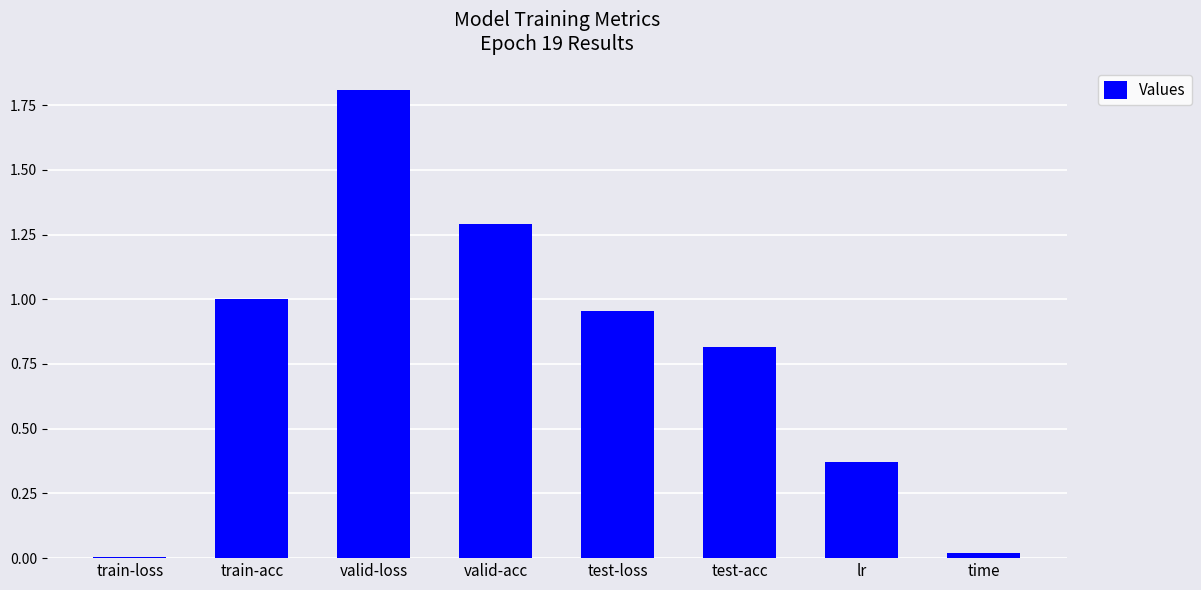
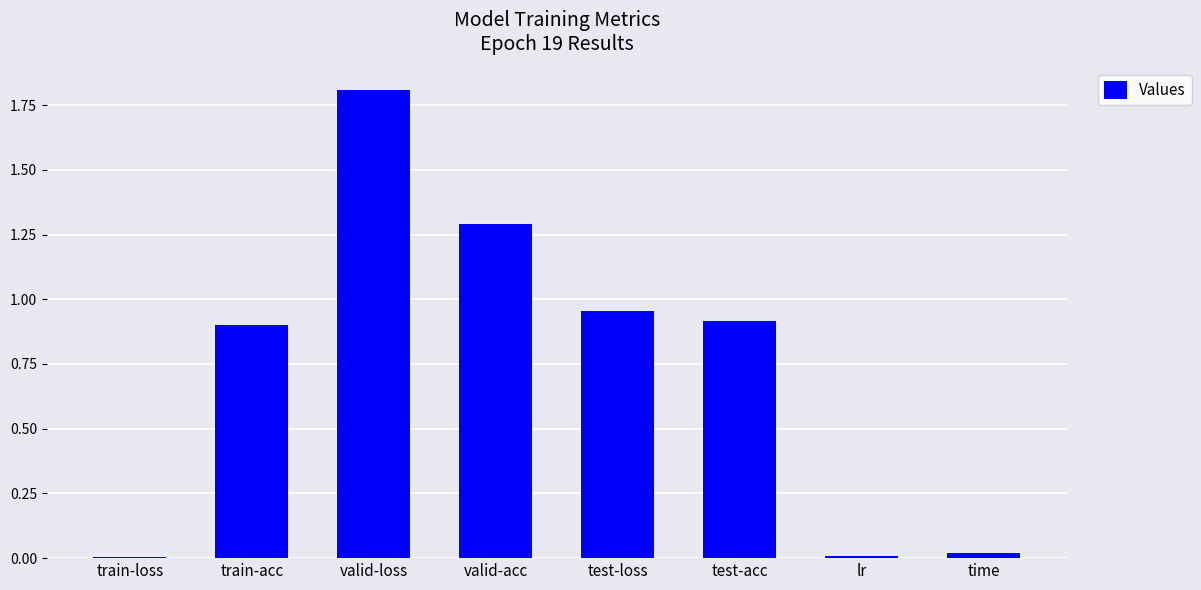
train-acc: 1.0 -> 0.9
test-acc: 0.81 -> 0.92
lr: 0.37 -> 0.01
